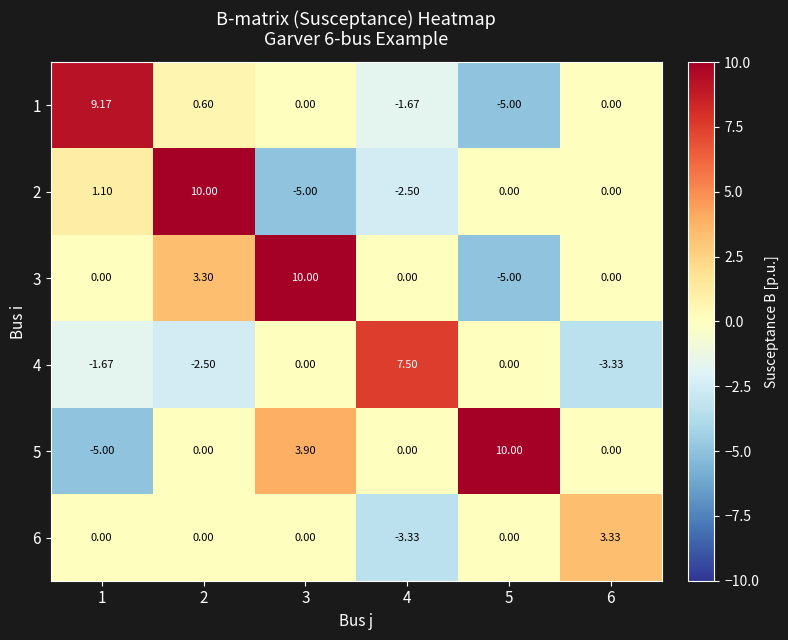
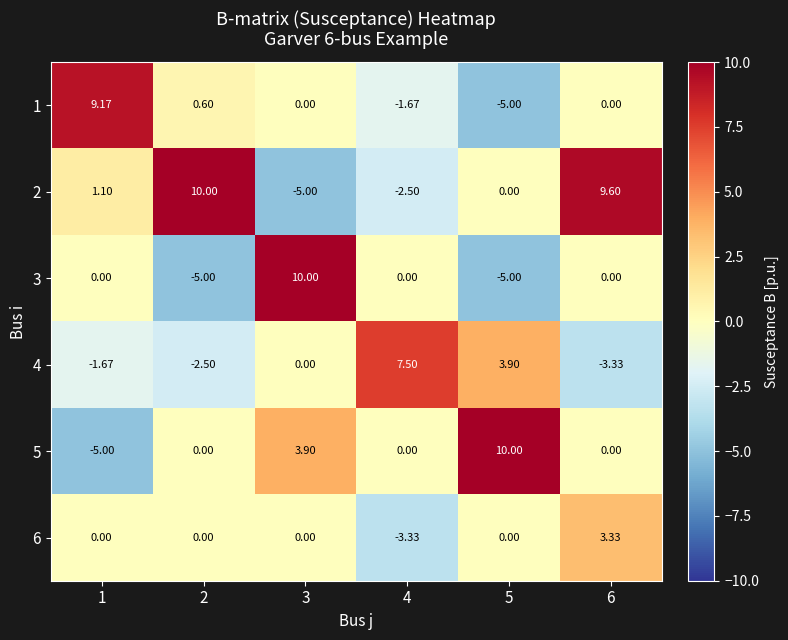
2, 6: 0.00 -> 9.60
3, 2: 3.30 -> -5.00
4, 5: 0.00 -> 3.90
